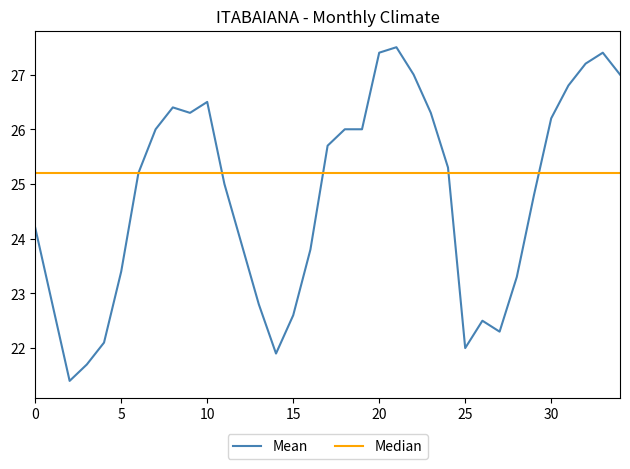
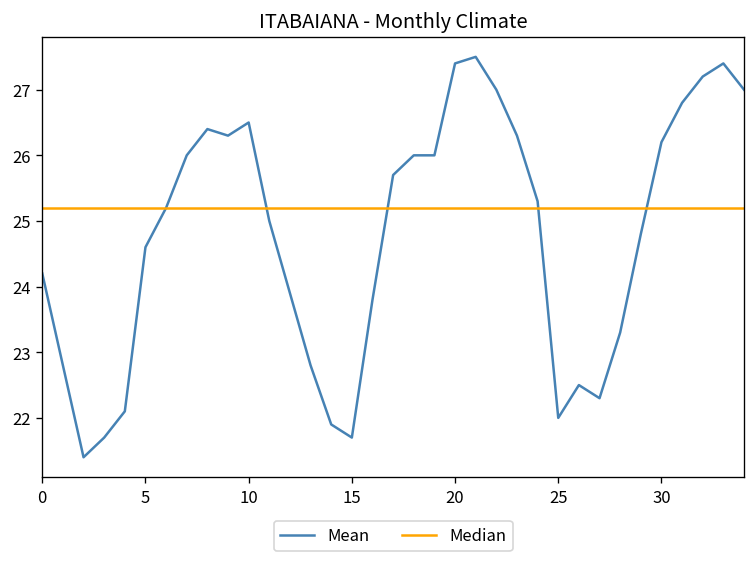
Mean, 5: 23.4 -> 24.6
Mean, 15: 22.6 -> 21.7
